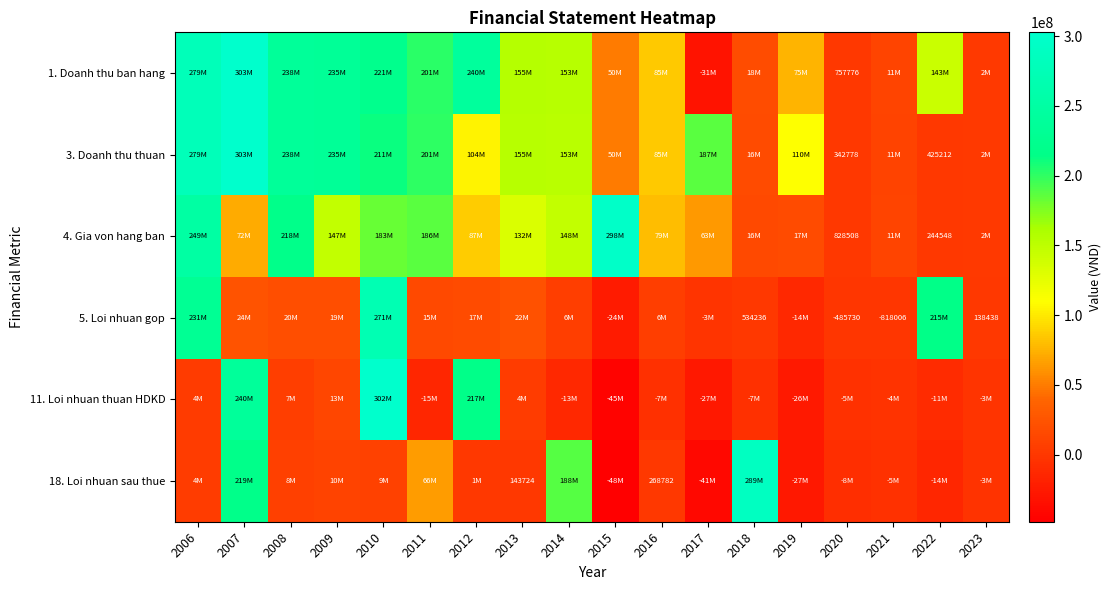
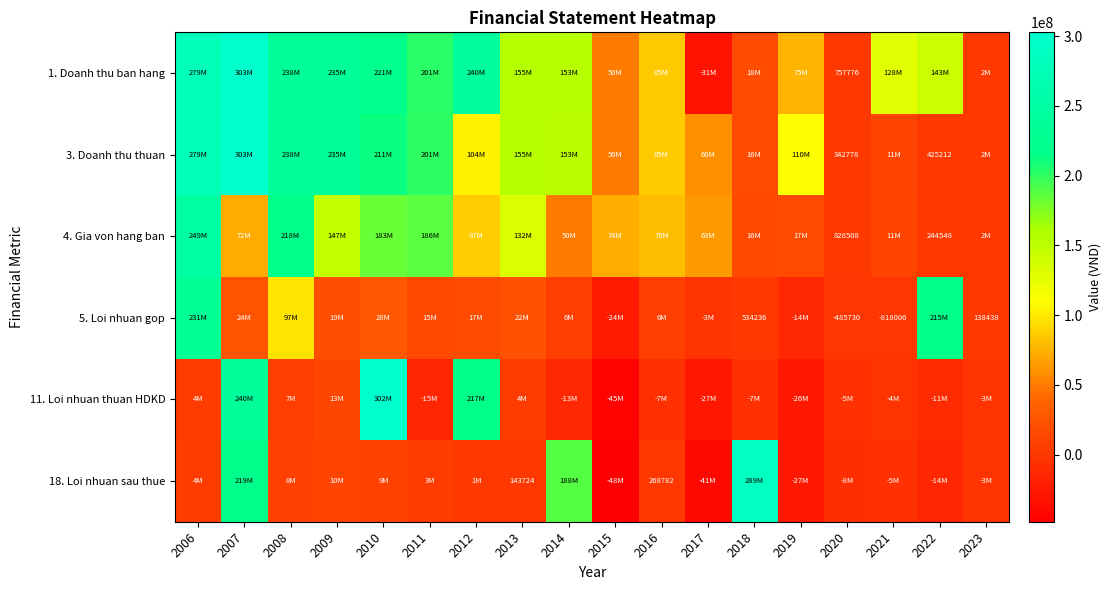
1. Doanh thu ban hang, 2021: 11M -> 128M
3. Doanh thu thuan, 2017: 187M -> 60M
4. Gia von hang ban, 2014: 148M -> 50M
4. Gia von hang ban, 2015: 298M -> 74M
5. Loi nhuan gop, 2008: 20M -> 97M
5. Loi nhuan gop, 2010: 271M -> 28M
18. Loi nhuan sau thue, 2011: 66M -> 3M
